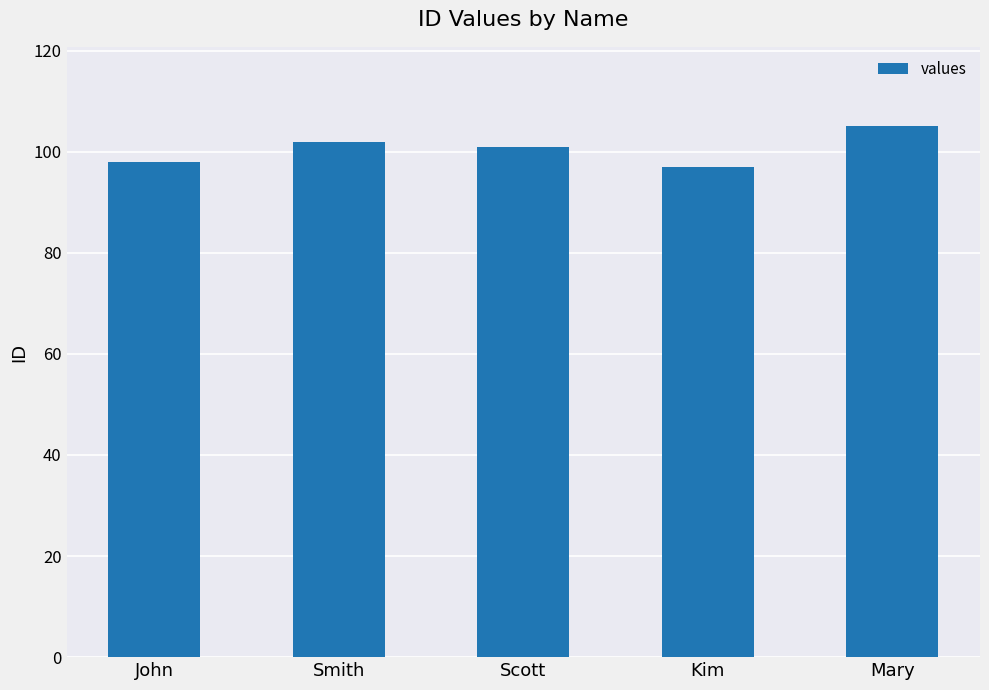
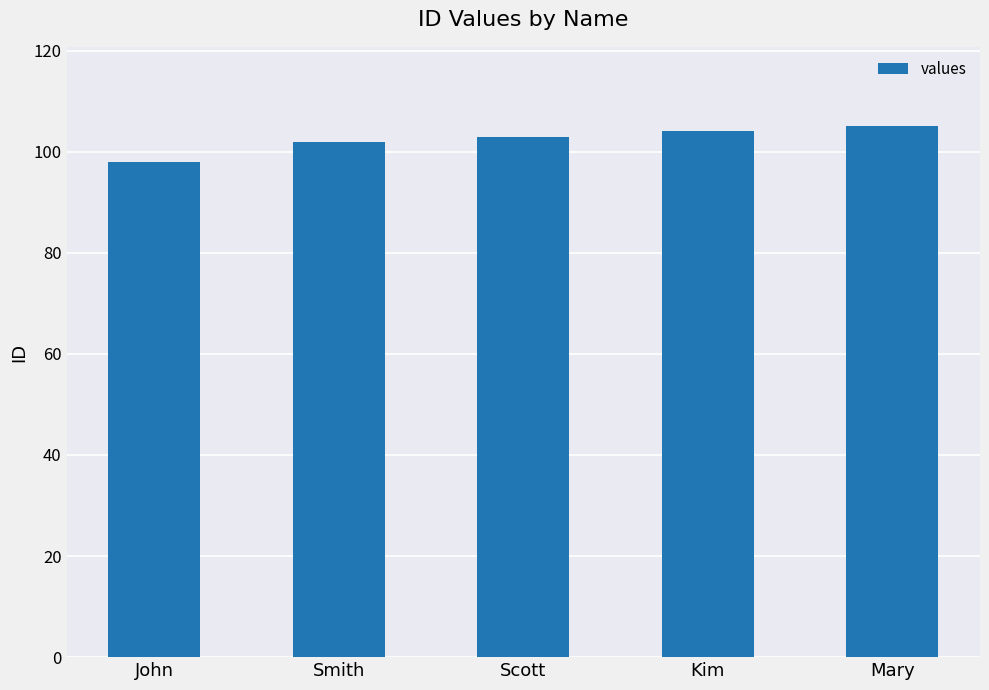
Scott: 101 -> 103
Kim: 97 -> 104
